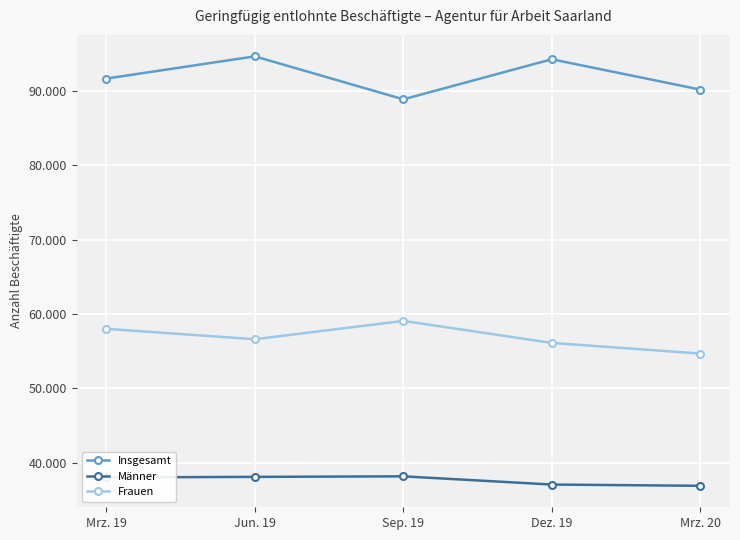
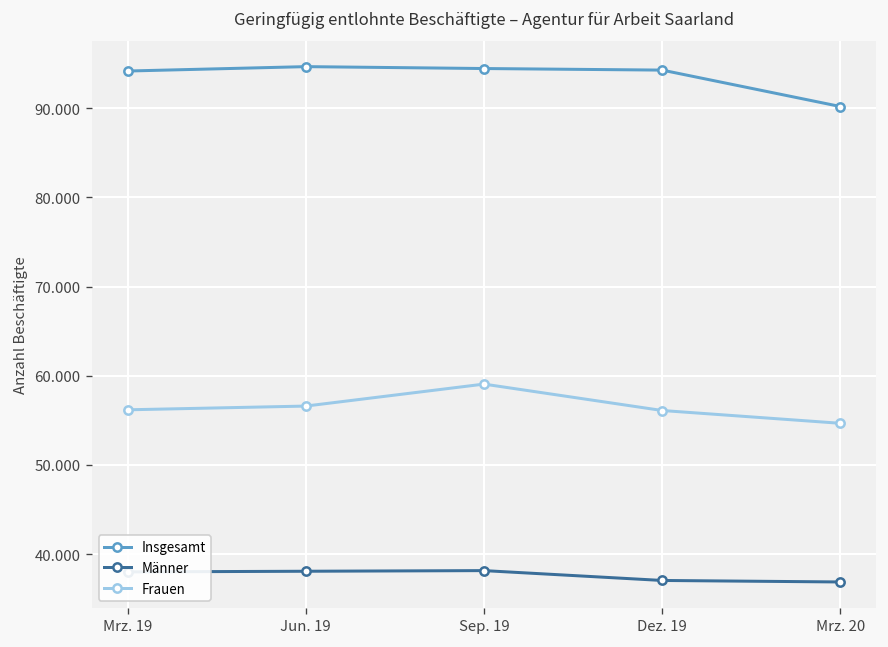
Insgesamt, Mrz. 19: 92 -> 94
Frauen, Mrz. 19: 58 -> 56
Insgesamt, Sep. 19: 89 -> 94
